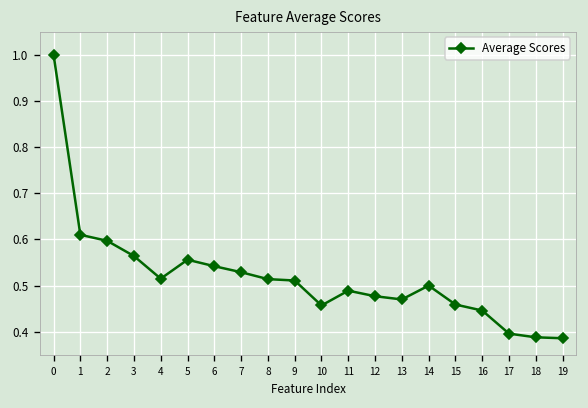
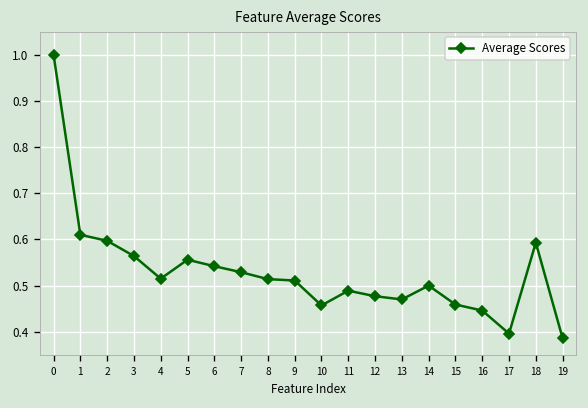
18: 0.39 -> 0.59
